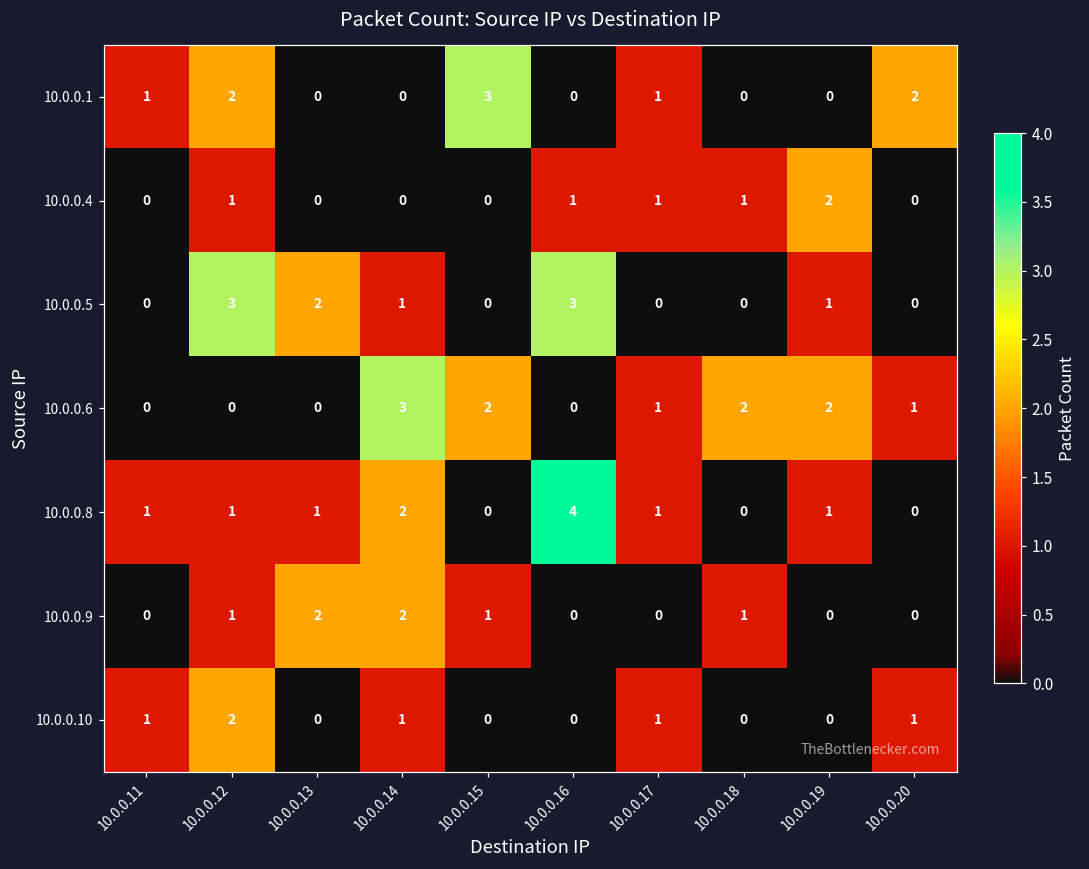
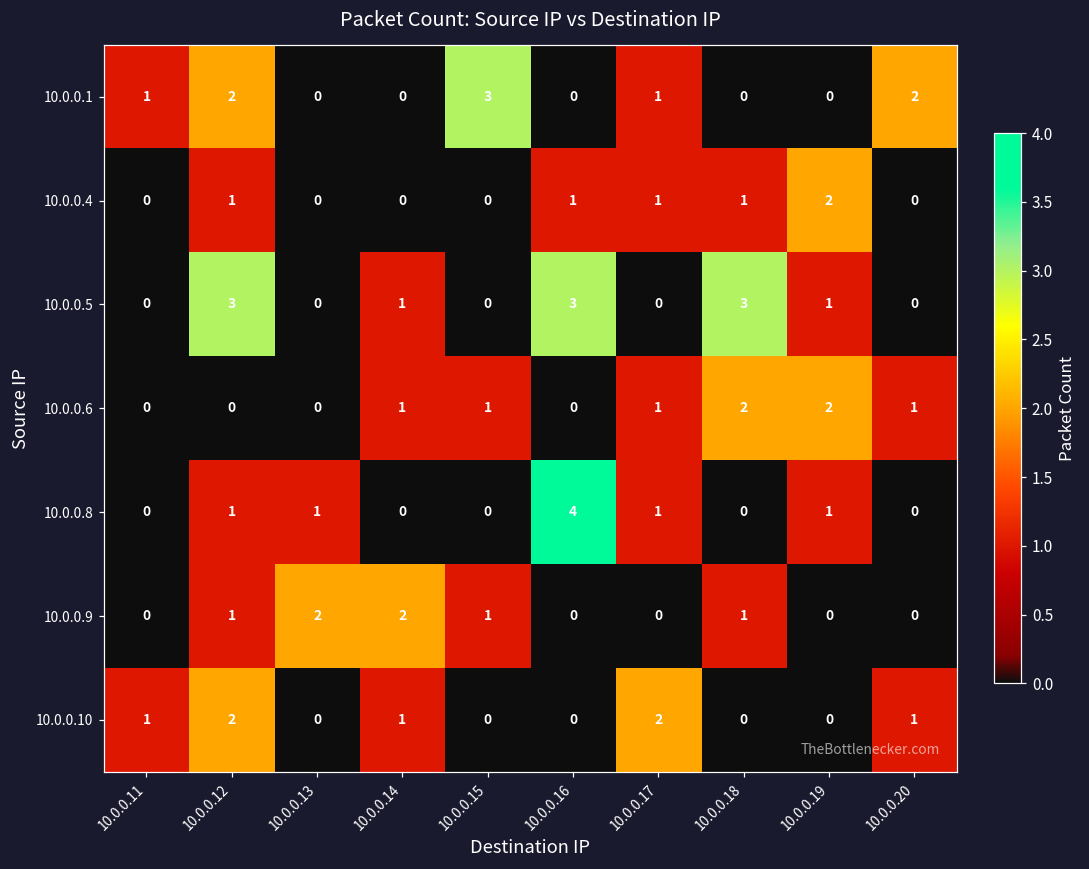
10.0.0.5, 10.0.0.13: 2 -> 0
10.0.0.5, 10.0.0.18: 0 -> 3
10.0.0.6, 10.0.0.14: 3 -> 1
10.0.0.6, 10.0.0.15: 2 -> 1
10.0.0.8, 10.0.0.11: 1 -> 0
10.0.0.8, 10.0.0.14: 2 -> 0
10.0.0.10, 10.0.0.17: 1 -> 2
